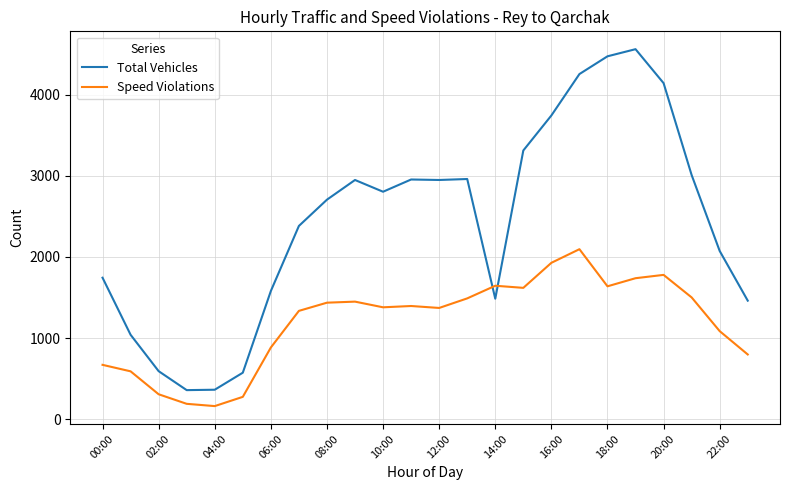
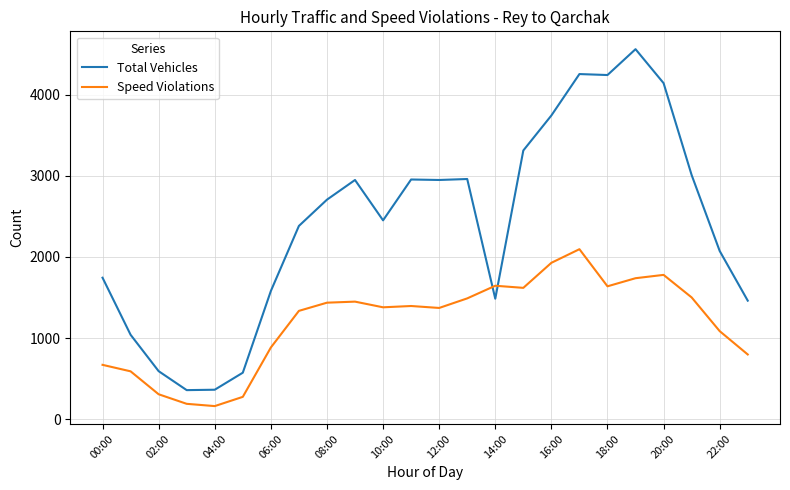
Total Vehicles, 10:00: 2800 -> 2500
Total Vehicles, 18:00: 4500 -> 4200
